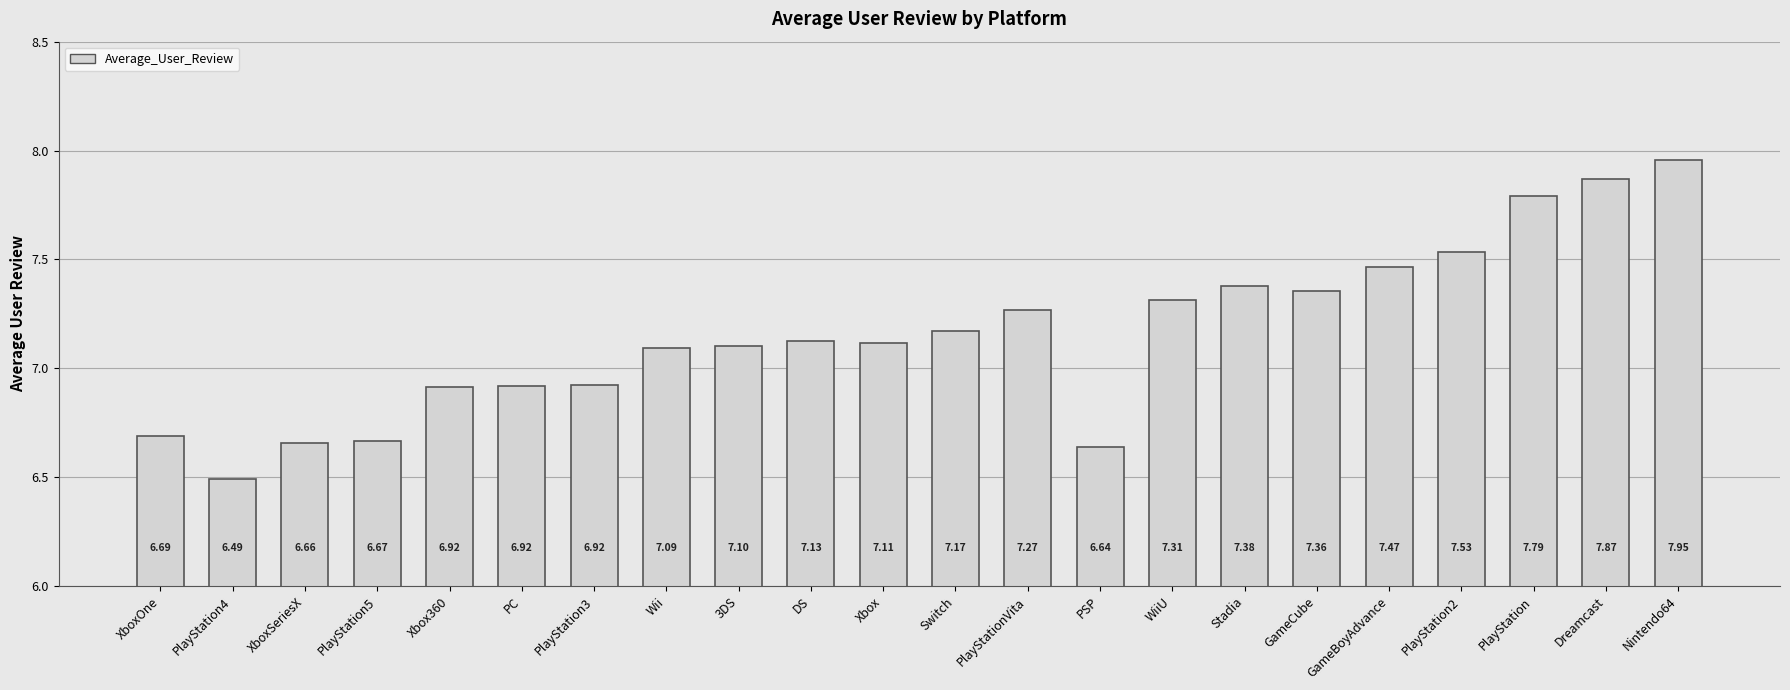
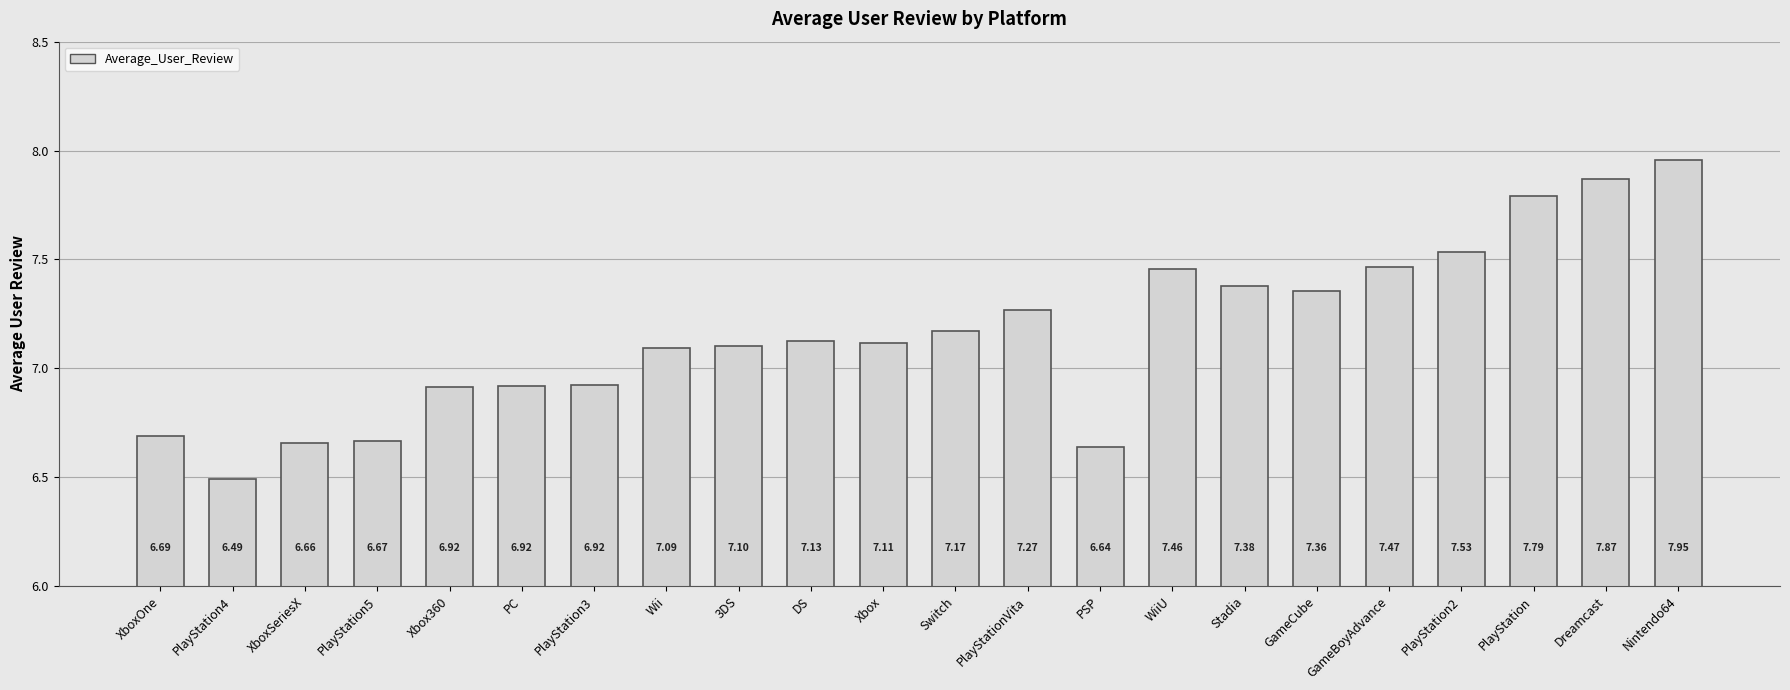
WiiU: 7.31 -> 7.46
